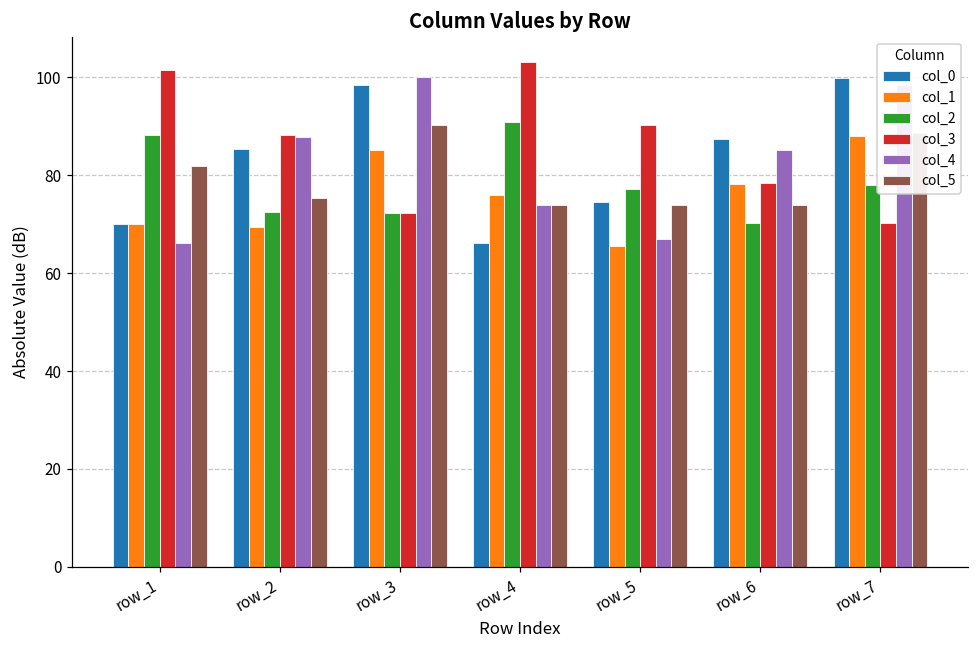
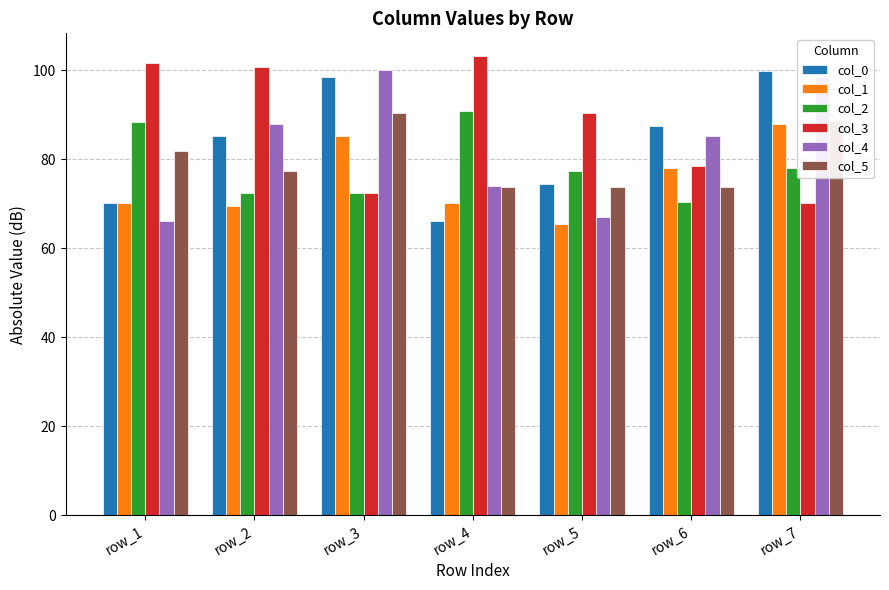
col_3, row_2: 88 -> 101
col_5, row_2: 75 -> 77
col_1, row_4: 76 -> 70
